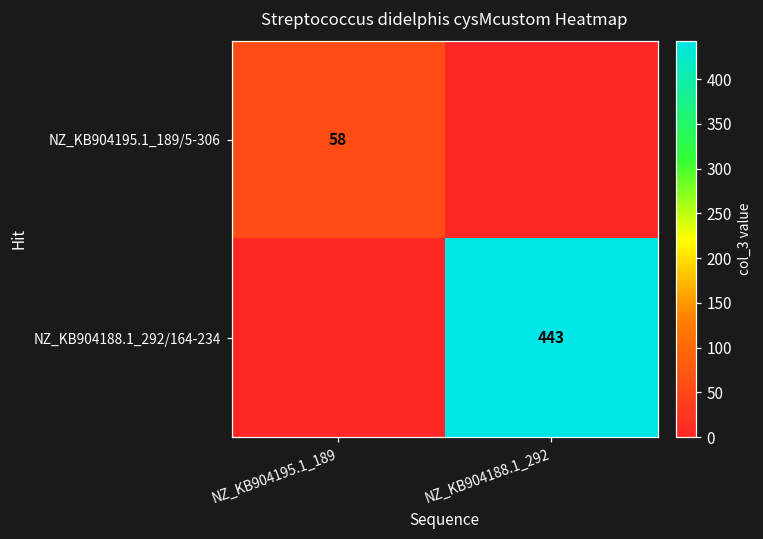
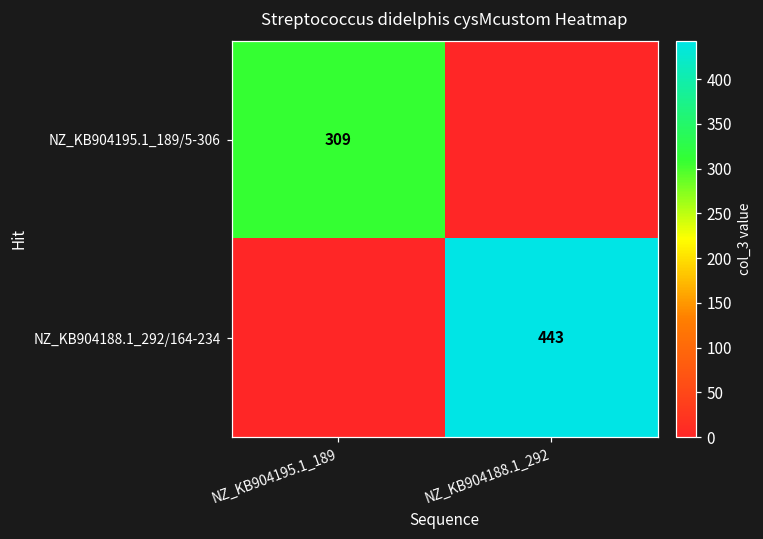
NZ_KB904195.1_189/5-306, NZ_KB904195.1_189: 58 -> 309
